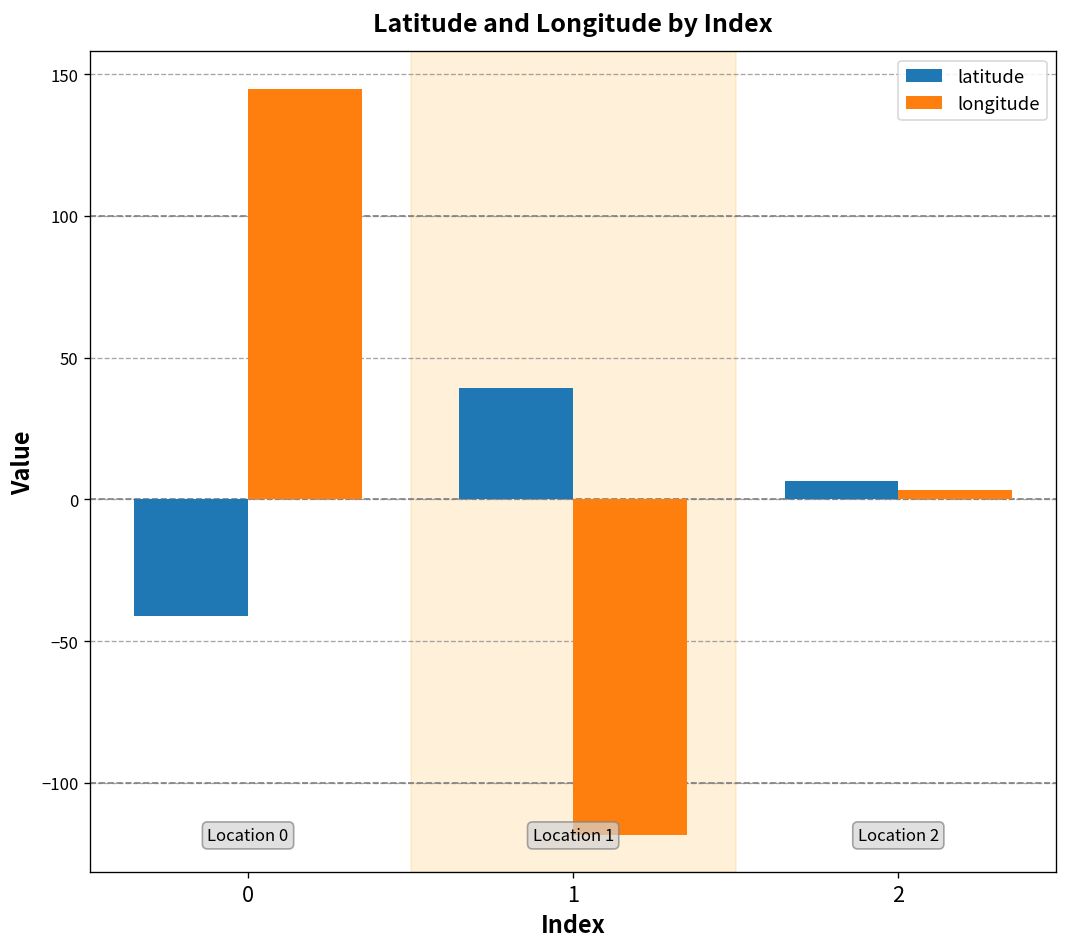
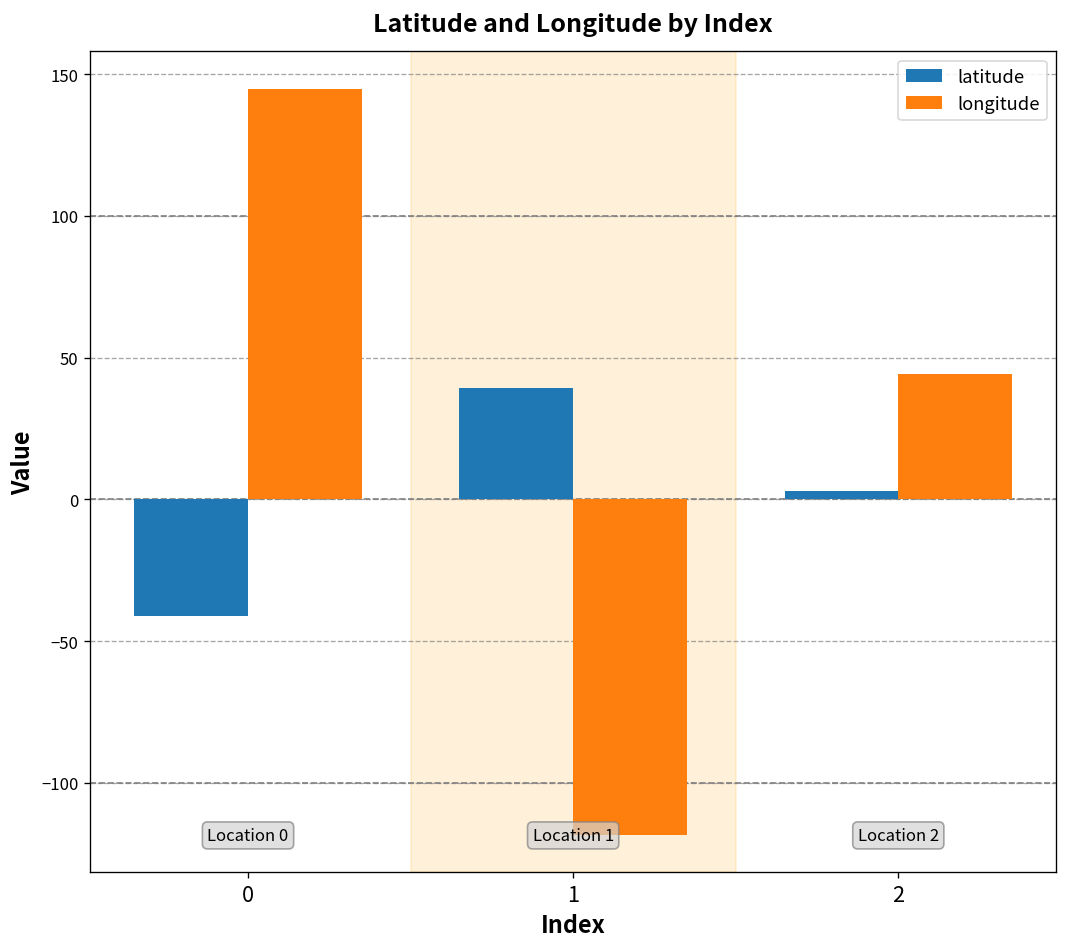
latitude, 2: 7 -> 3
longitude, 2: 3 -> 44
